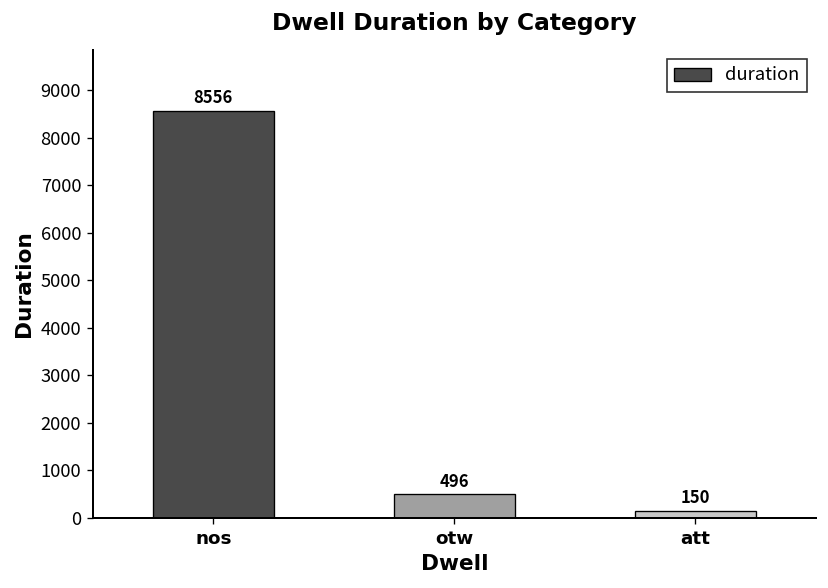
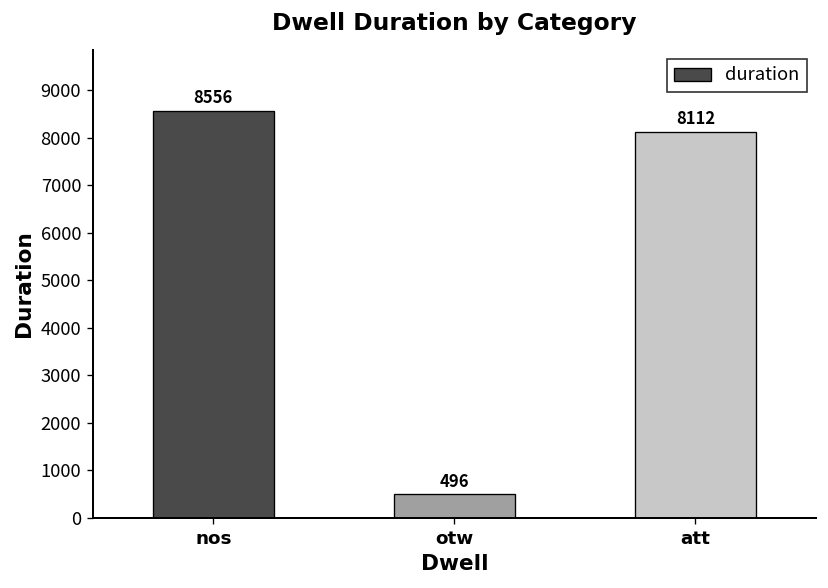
att: 150 -> 8112
